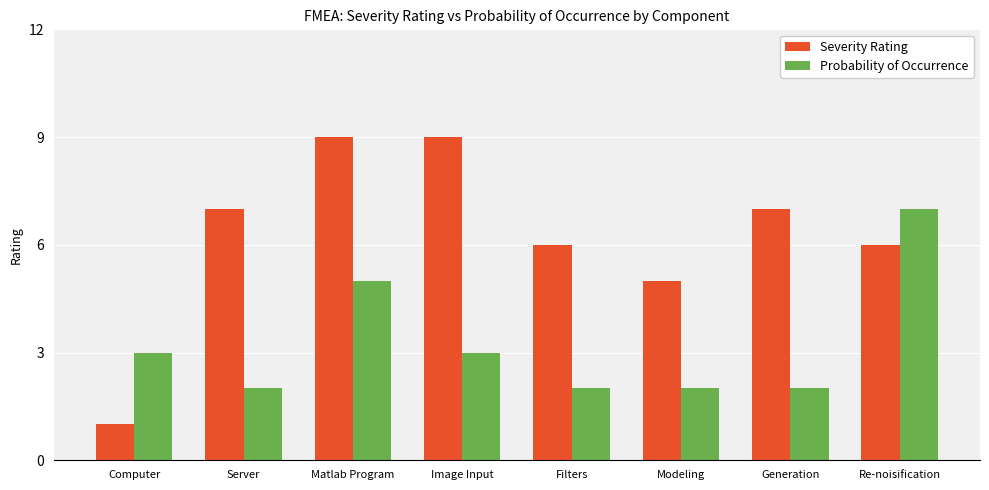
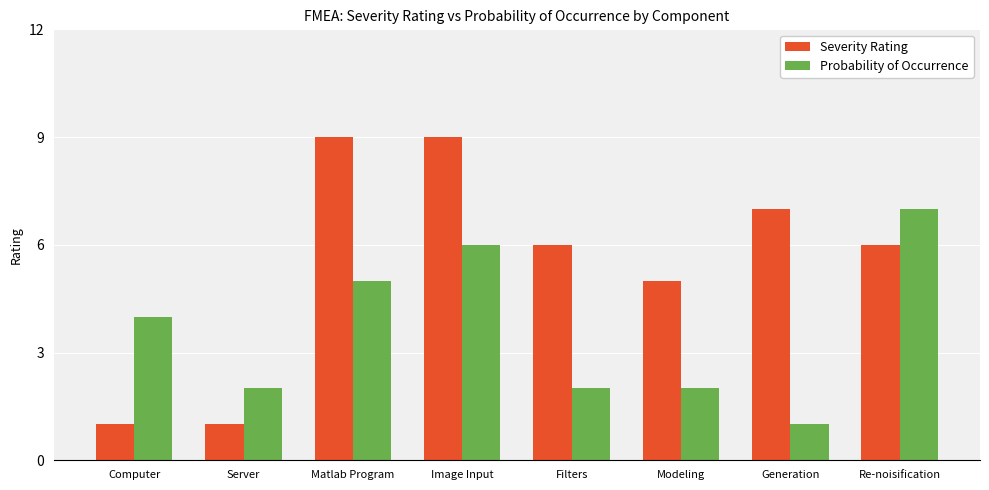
Probability of Occurrence, Computer: 3 -> 4
Severity Rating, Server: 7 -> 1
Probability of Occurrence, Image Input: 3 -> 6
Probability of Occurrence, Generation: 2 -> 1
